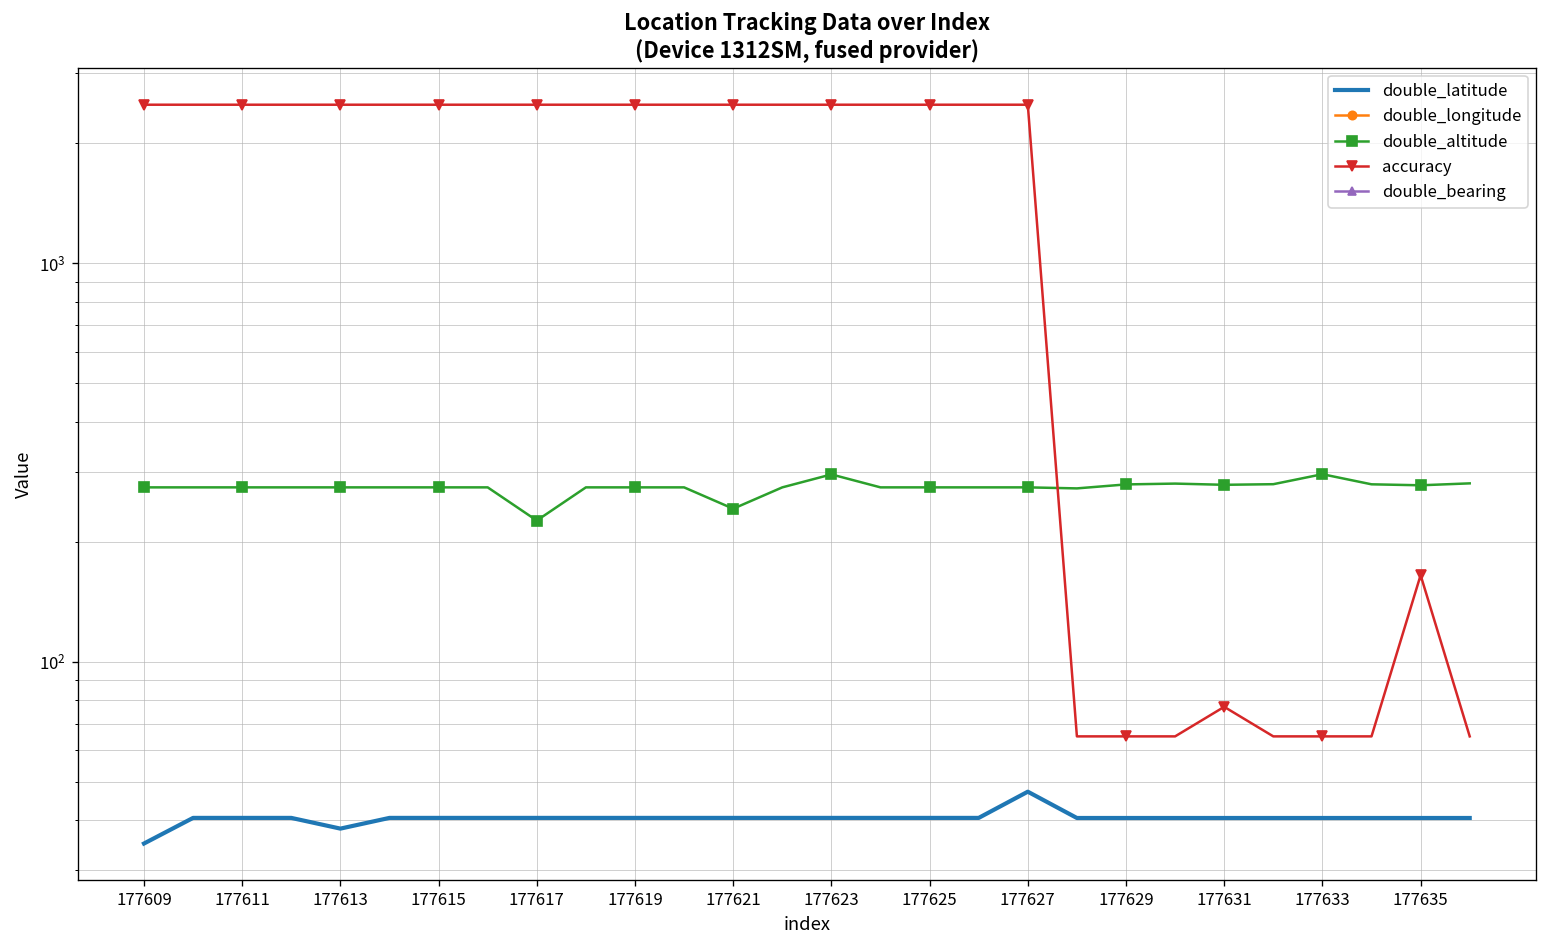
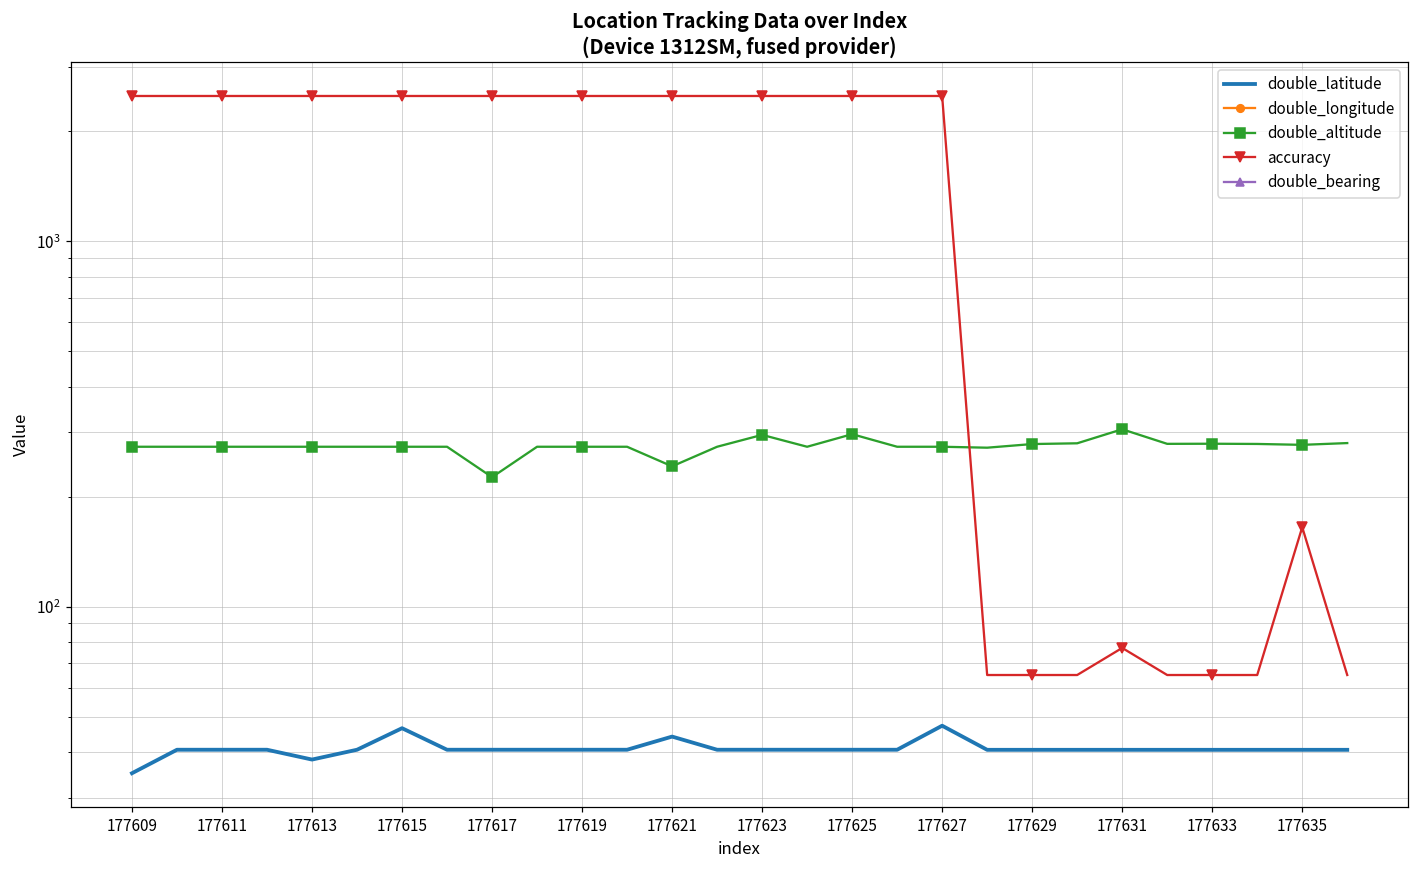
double_latitude, 177615: 41 -> 46
double_latitude, 177621: 41 -> 44
double_altitude, 177625: 270 -> 300
double_altitude, 177631: 280 -> 310
double_altitude, 177633: 300 -> 280
